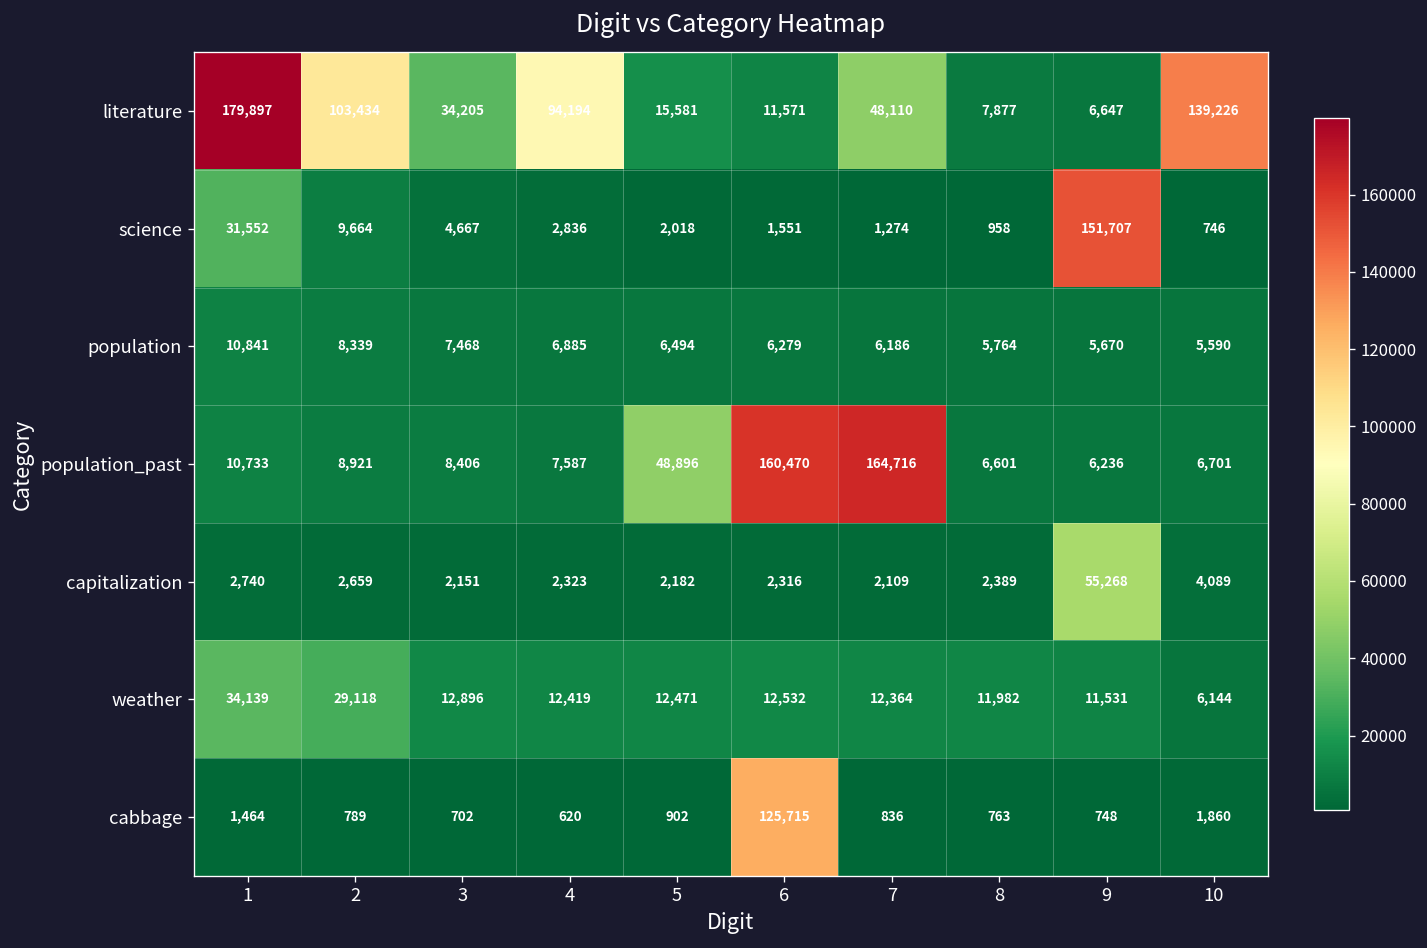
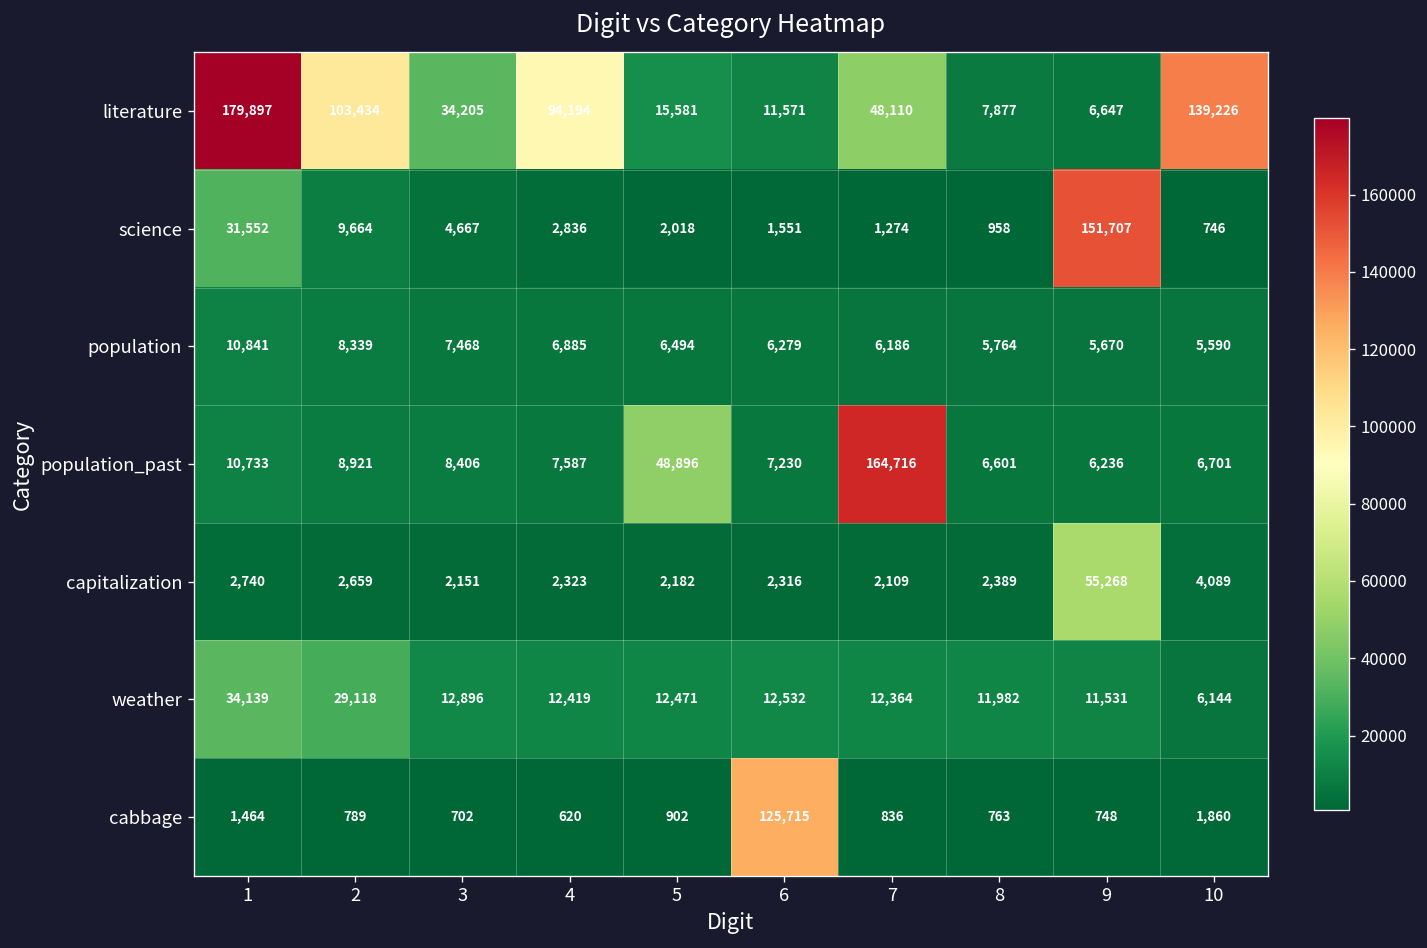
population_past, 6: 160,470 -> 7,230
